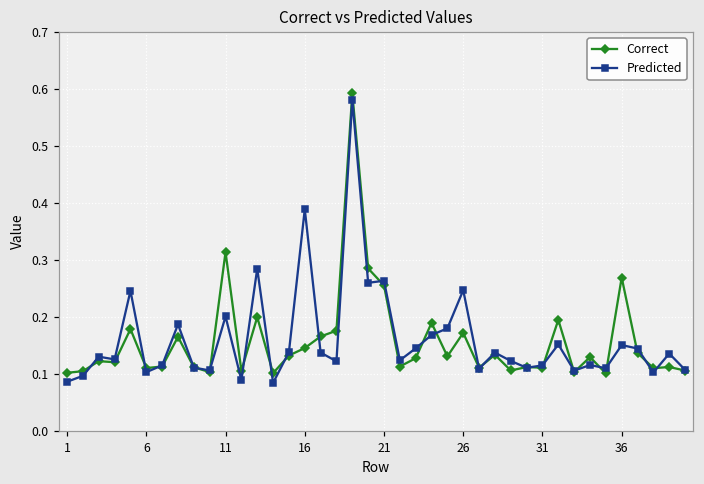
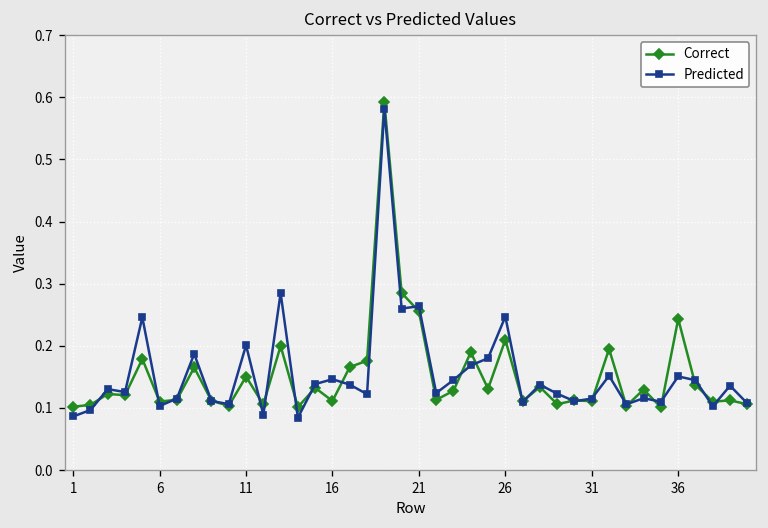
Correct, 11: 0.31 -> 0.15
Correct, 16: 0.15 -> 0.11
Predicted, 16: 0.39 -> 0.15
Correct, 26: 0.17 -> 0.21
Correct, 36: 0.27 -> 0.24
